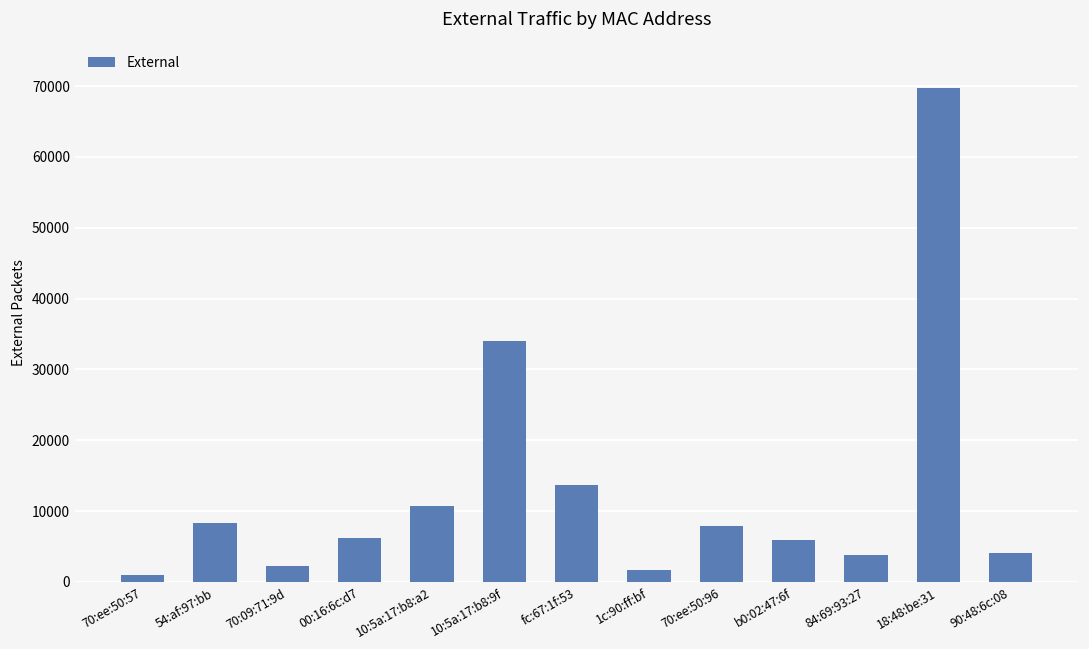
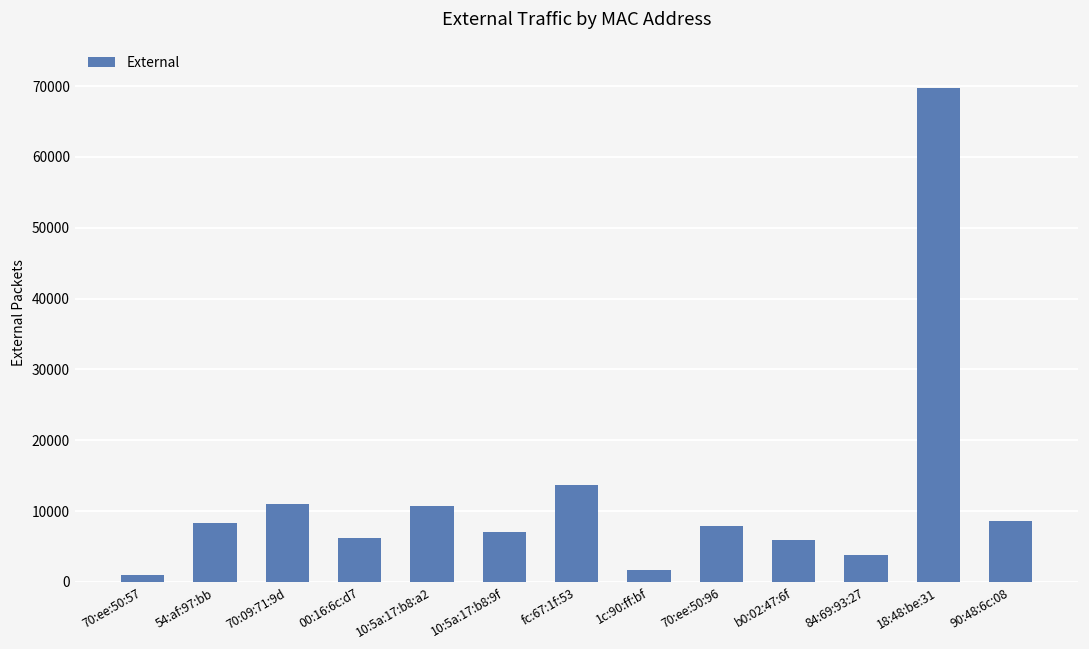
70:09:71:9d: 2000 -> 11000
10:5a:17:b8:9f: 34000 -> 7000
90:48:6c:08: 4000 -> 9000
